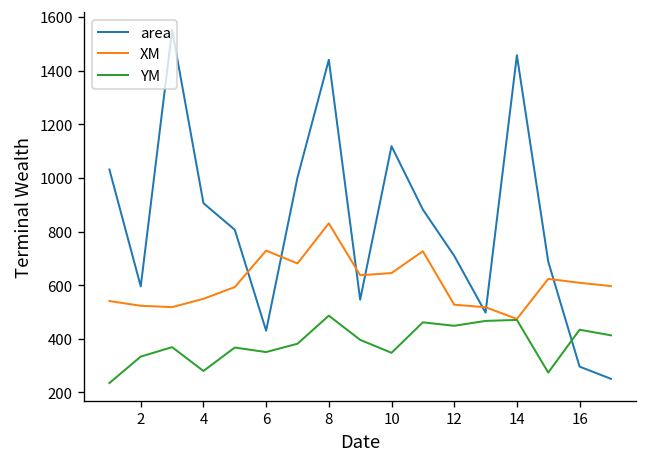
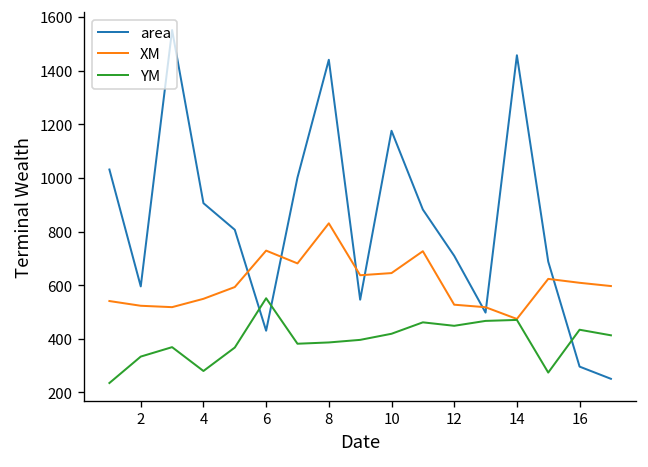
YM, 6: 350 -> 550
YM, 8: 490 -> 390
area, 10: 1120 -> 1180
YM, 10: 350 -> 420
